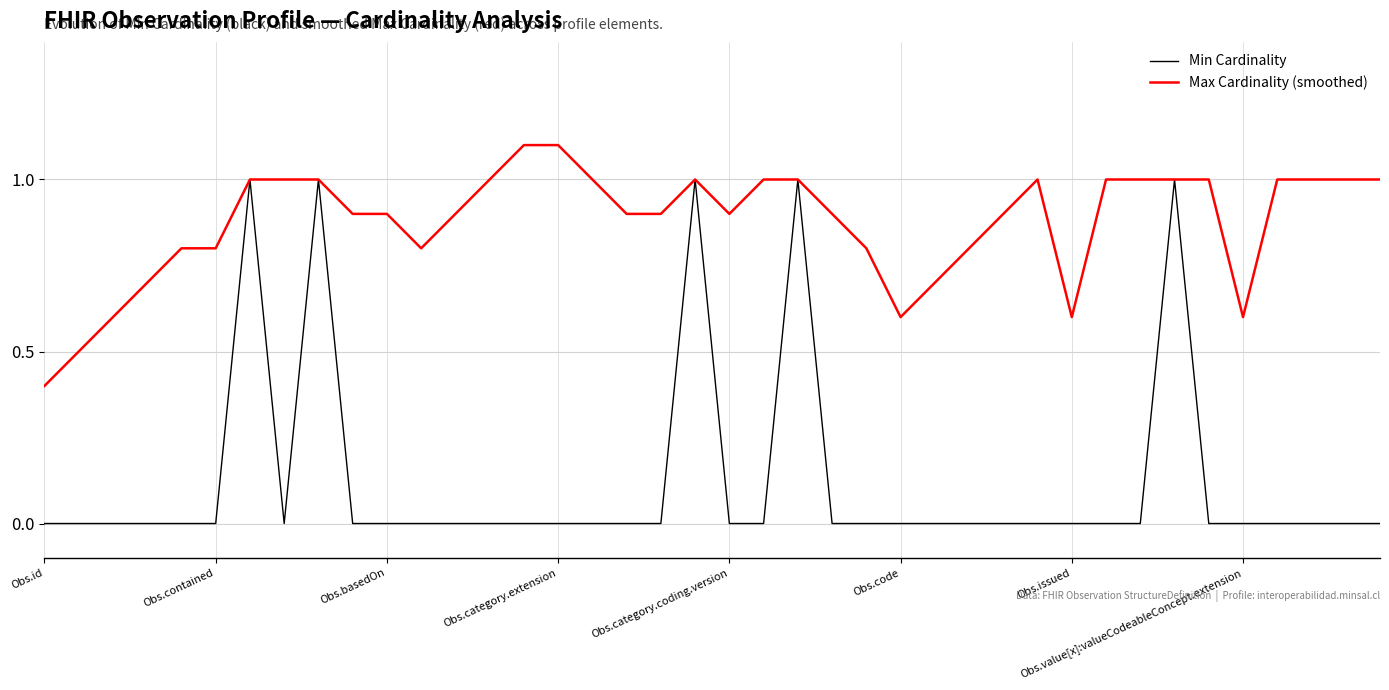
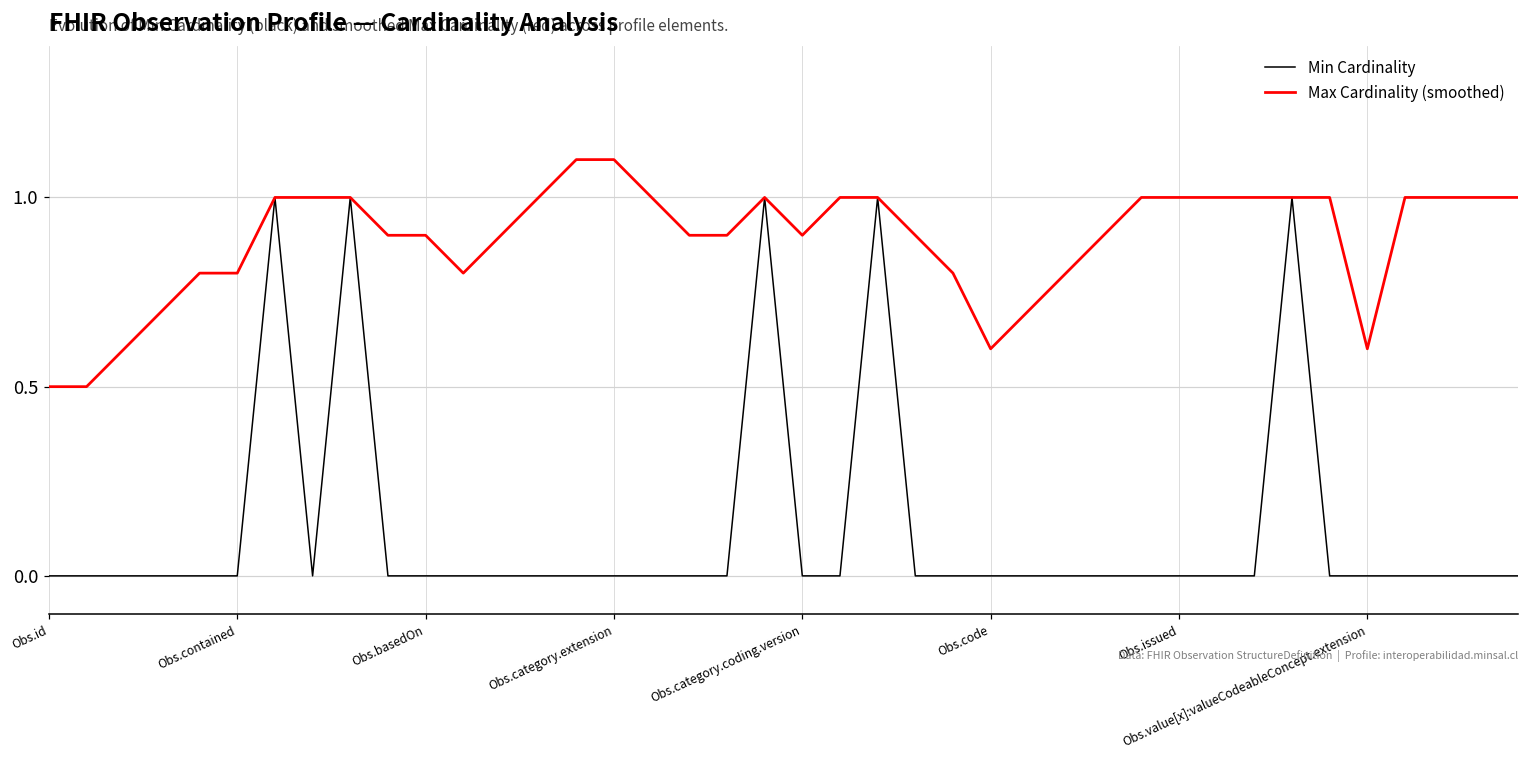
Max Cardinality (smoothed), Obs.id: 0.4 -> 0.5
Max Cardinality (smoothed), Obs.issued: 0.6 -> 1.0
